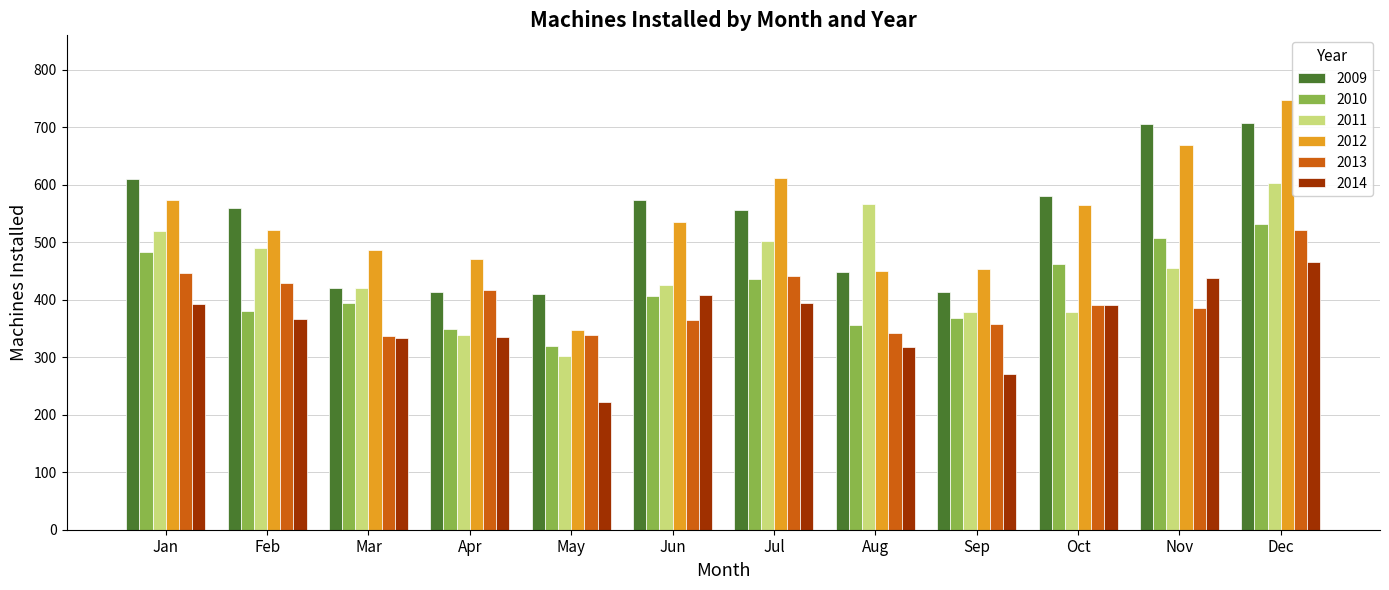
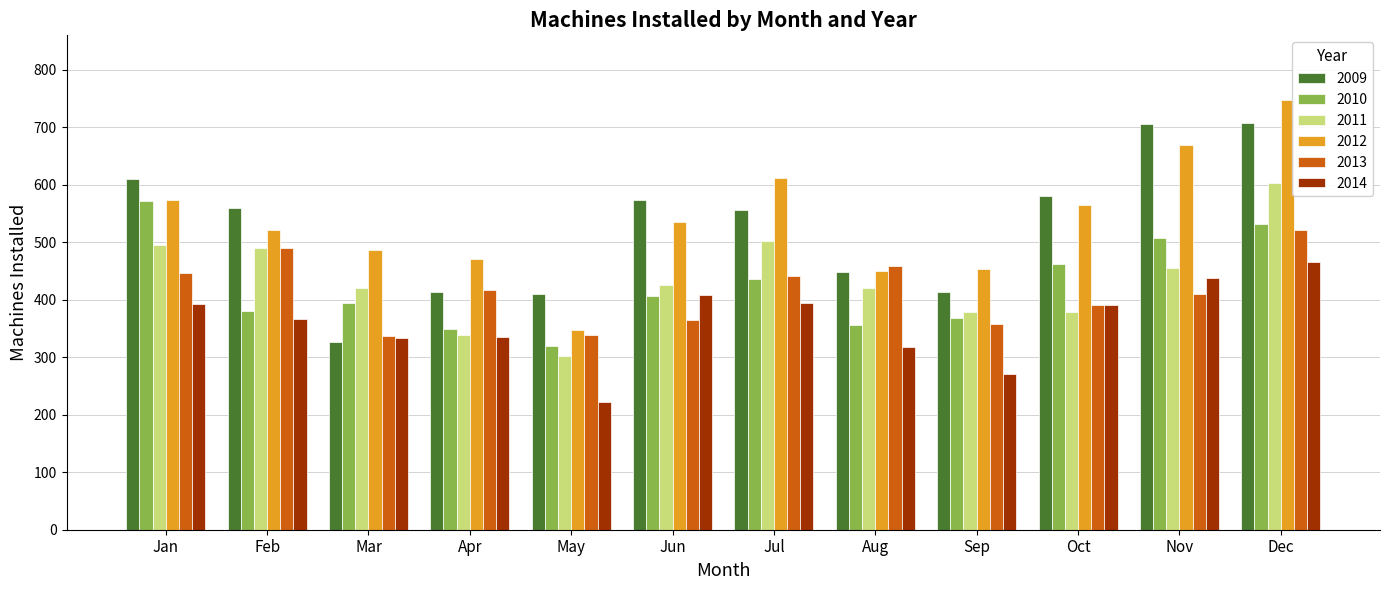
2010, Jan: 480 -> 570
2011, Jan: 520 -> 500
2013, Feb: 430 -> 490
2009, Mar: 420 -> 330
2011, Aug: 570 -> 420
2013, Aug: 340 -> 460
2013, Nov: 390 -> 410
